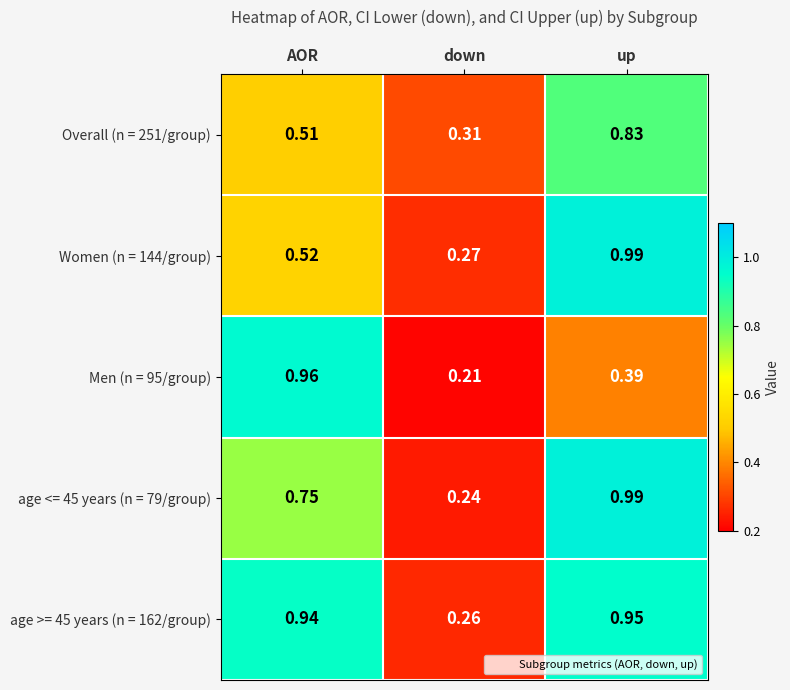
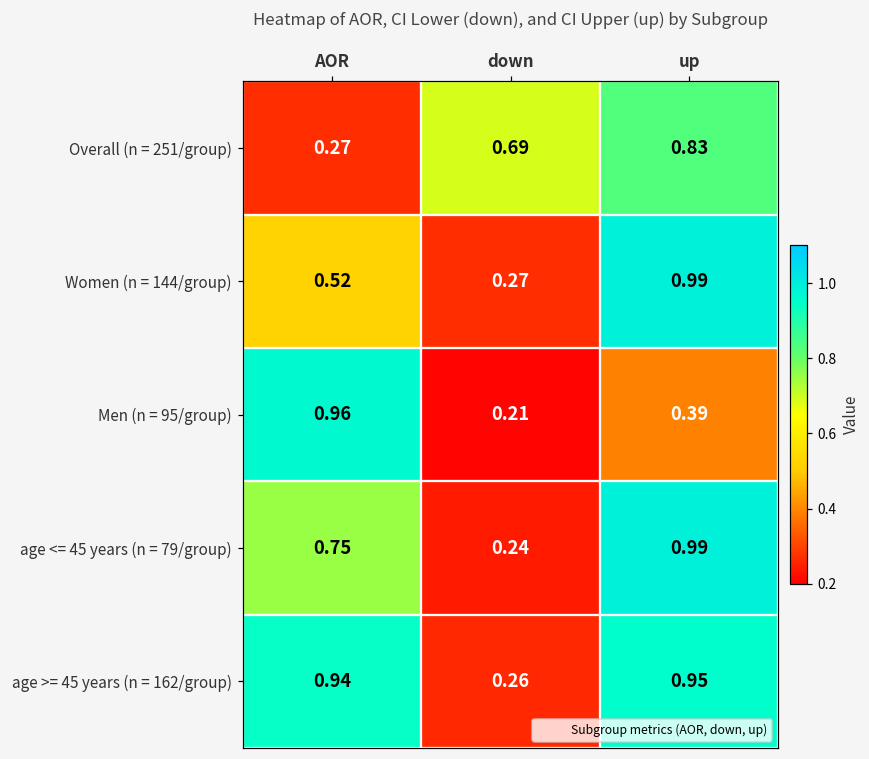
Overall (n = 251/group), AOR: 0.51 -> 0.27
Overall (n = 251/group), down: 0.31 -> 0.69
